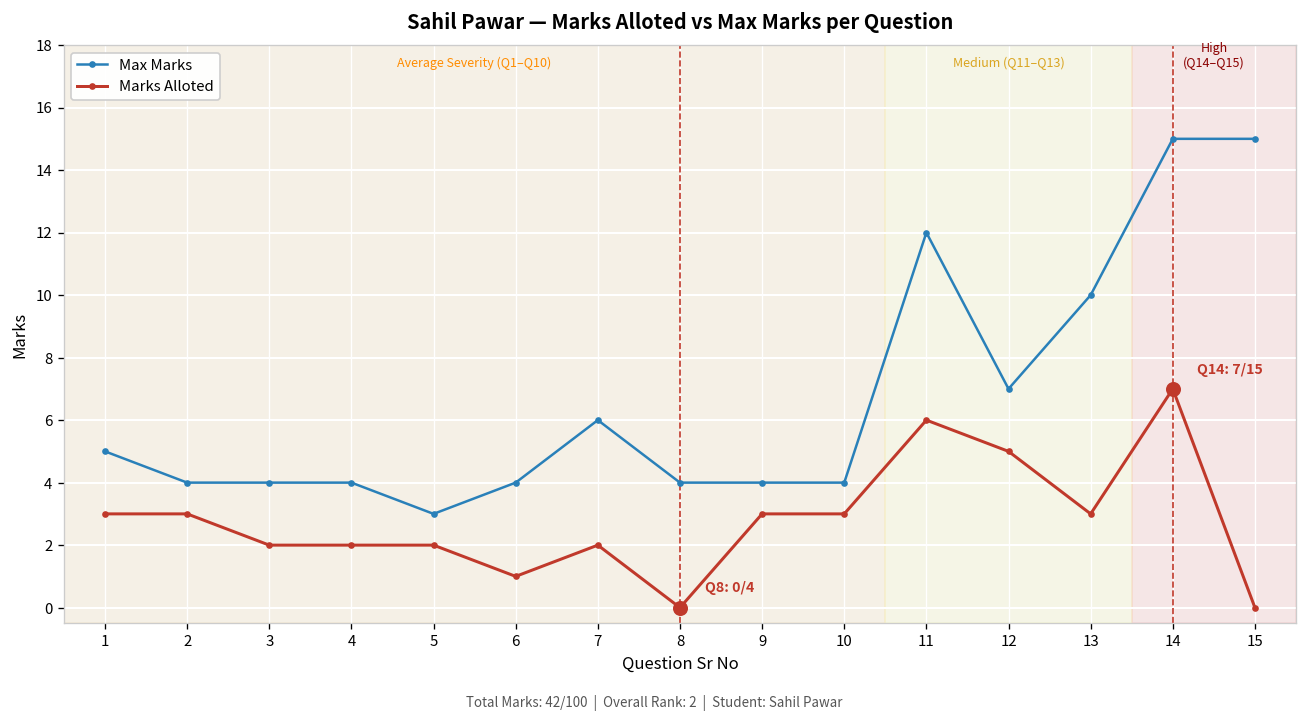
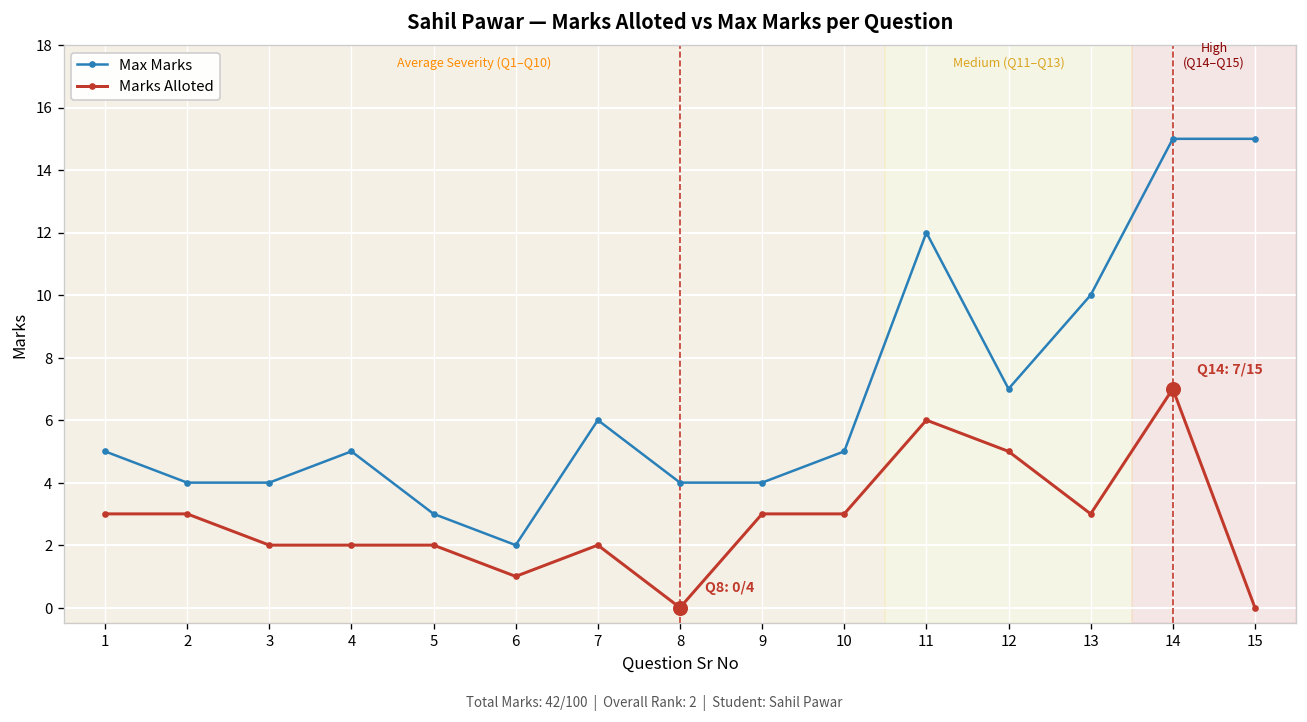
Max Marks, 4: 4 -> 5
Max Marks, 6: 4 -> 2
Max Marks, 10: 4 -> 5
